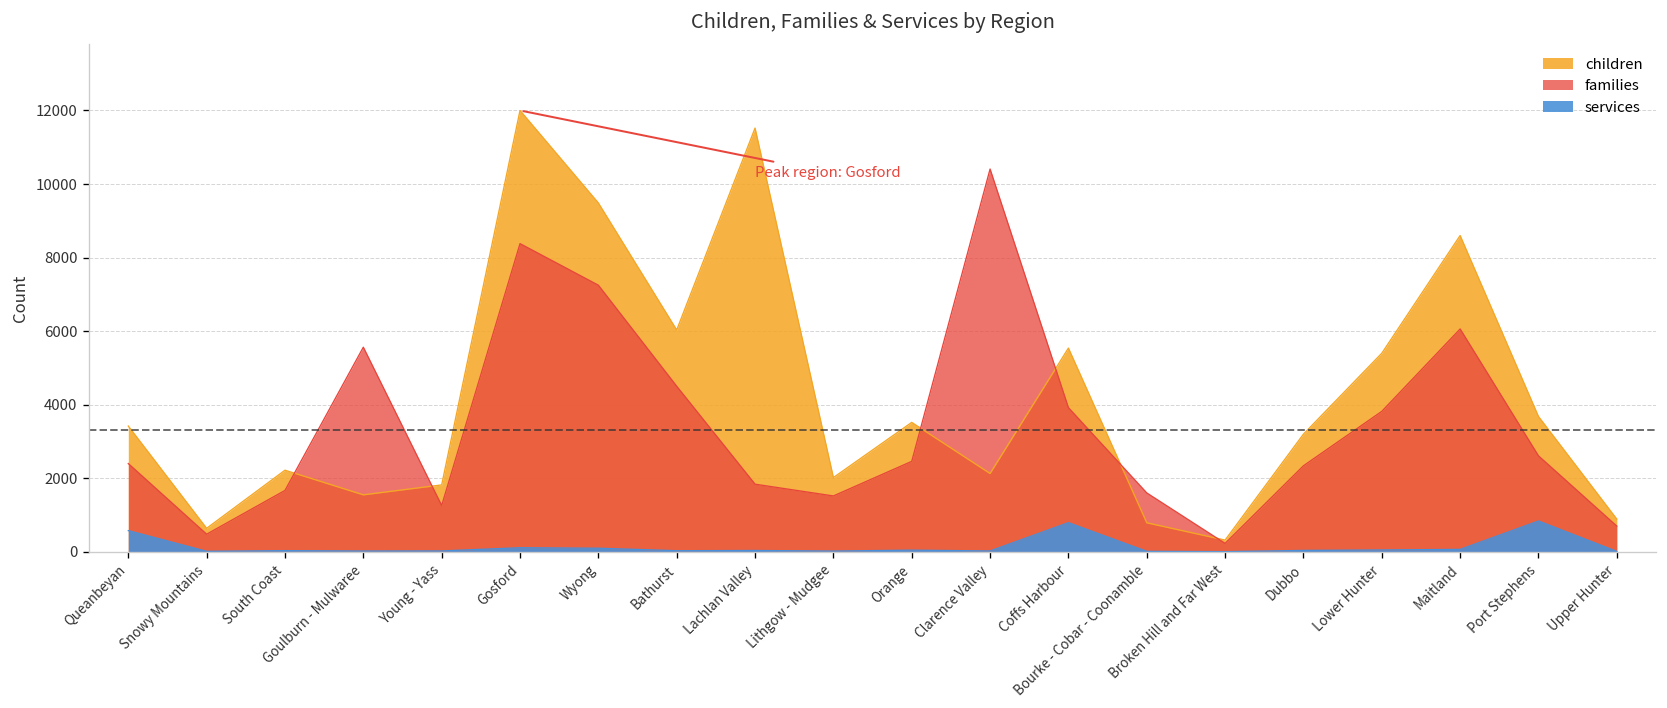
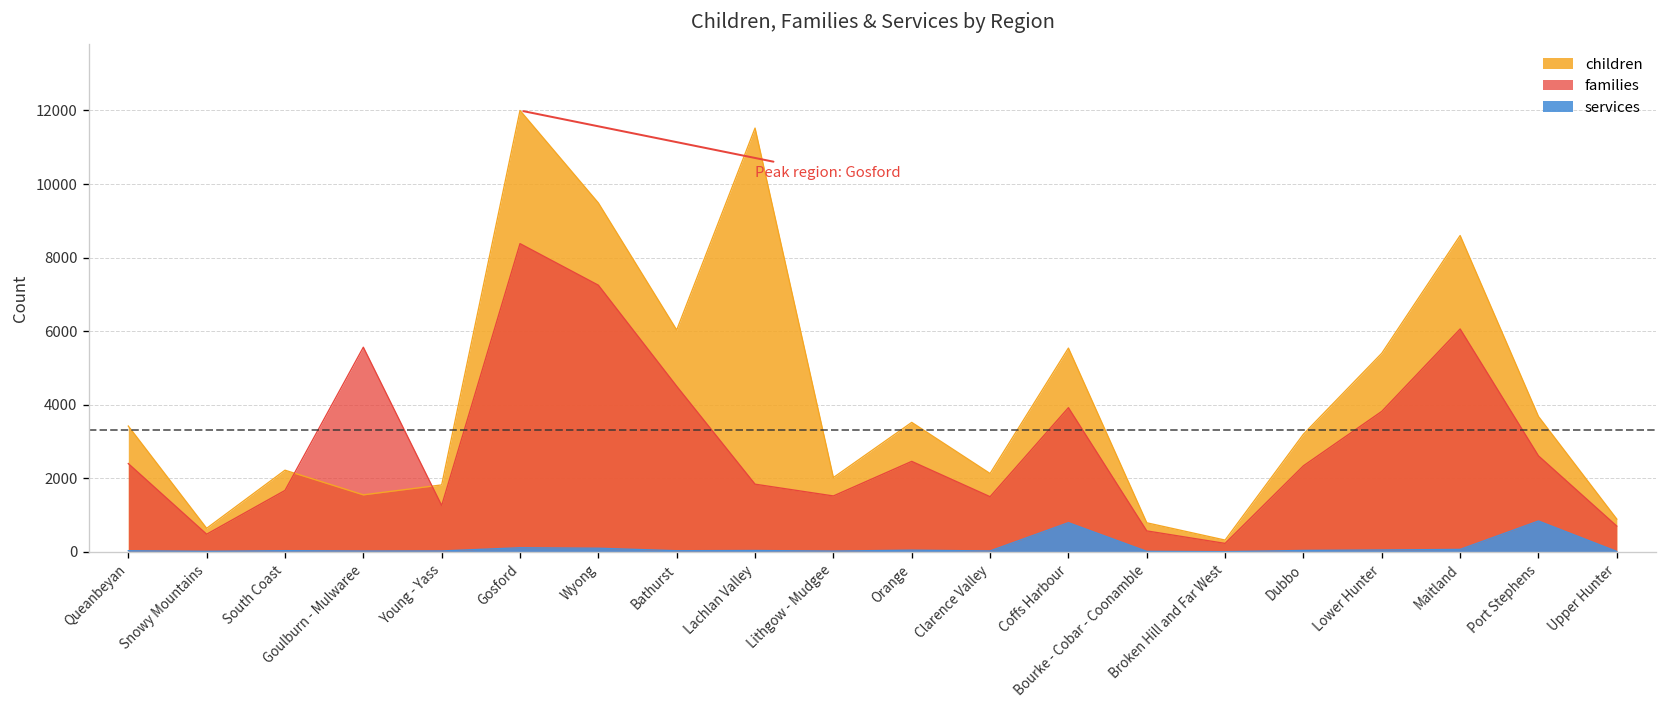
services, Queanbeyan: 600 -> 0
families, Clarence Valley: 10400 -> 1500
families, Bourke - Cobar - Coonamble: 1600 -> 600
